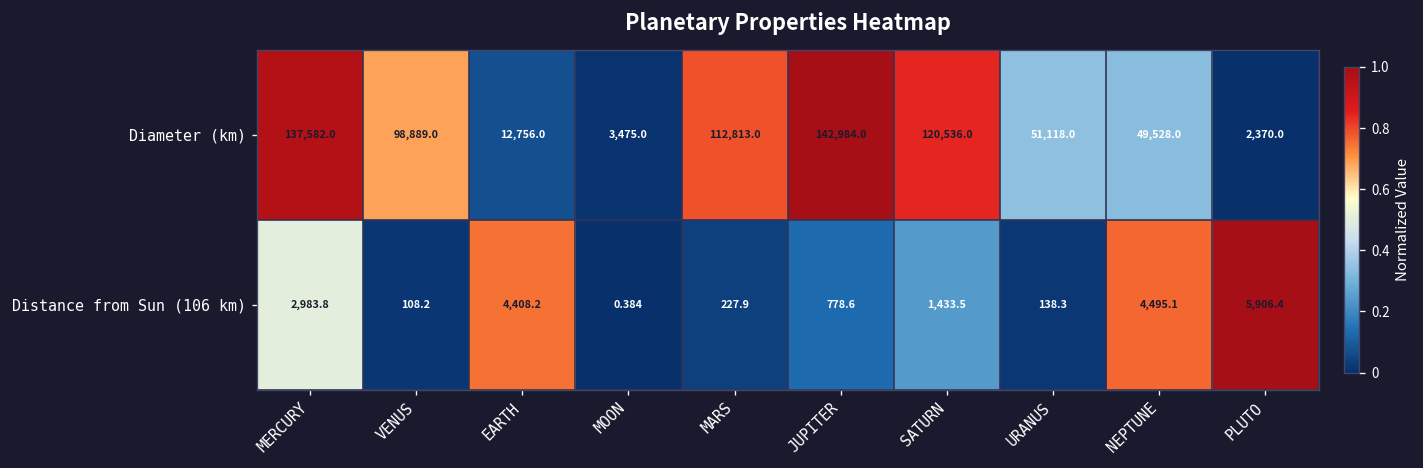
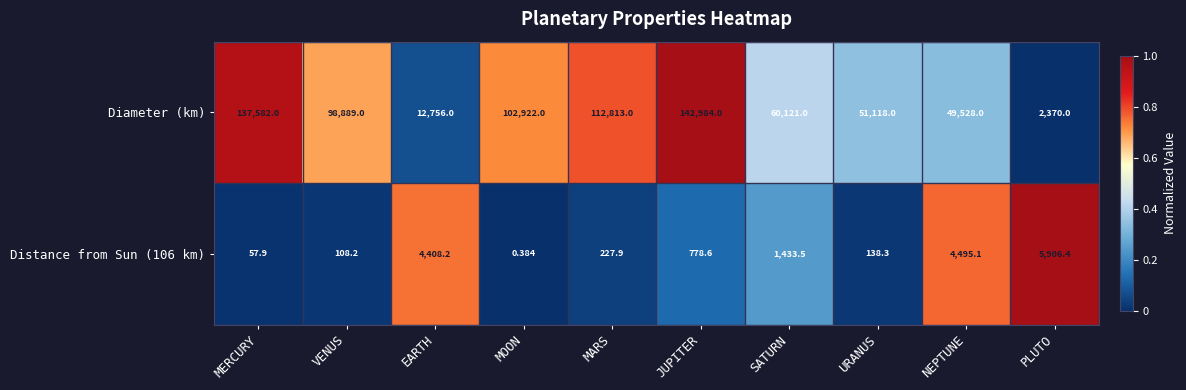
Diameter (km), MOON: 3,475.0 -> 102,922.0
Diameter (km), SATURN: 120,536.0 -> 60,121.0
Distance from Sun (106 km), MERCURY: 2,983.8 -> 57.9
